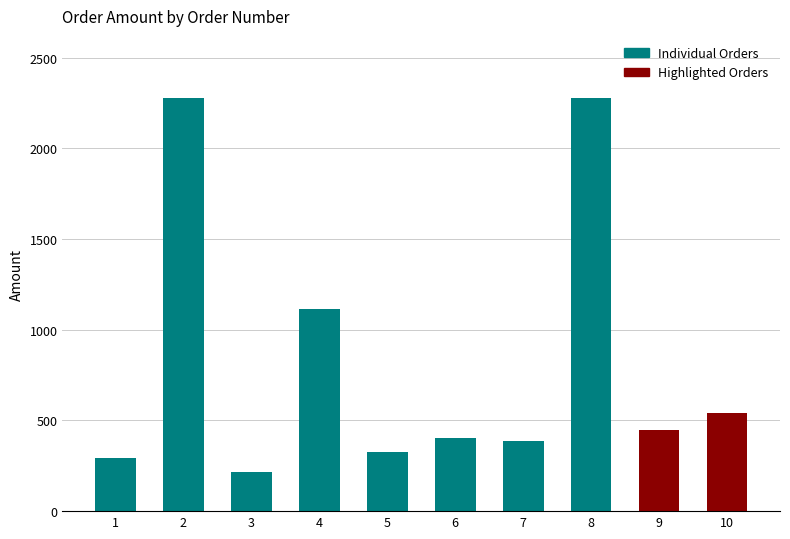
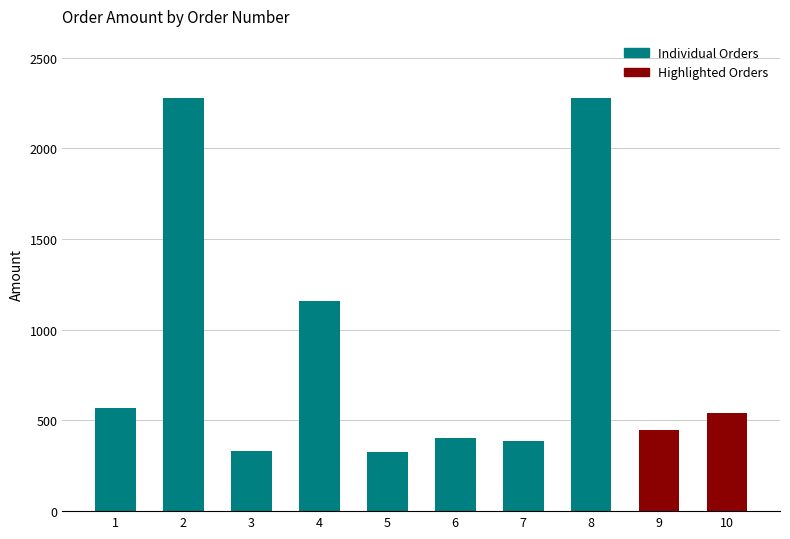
1: 300 -> 570
3: 220 -> 330
4: 1110 -> 1160
